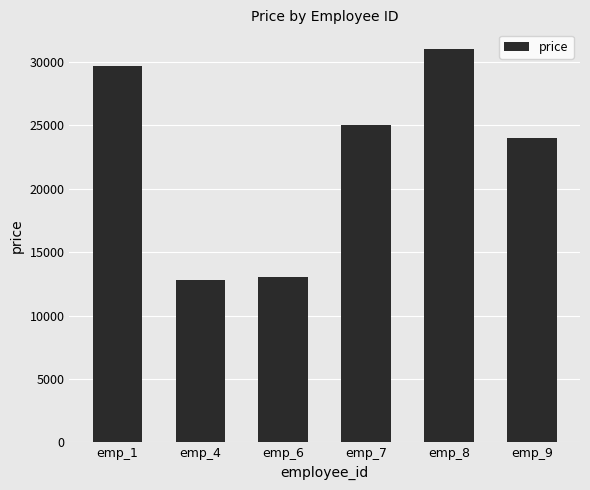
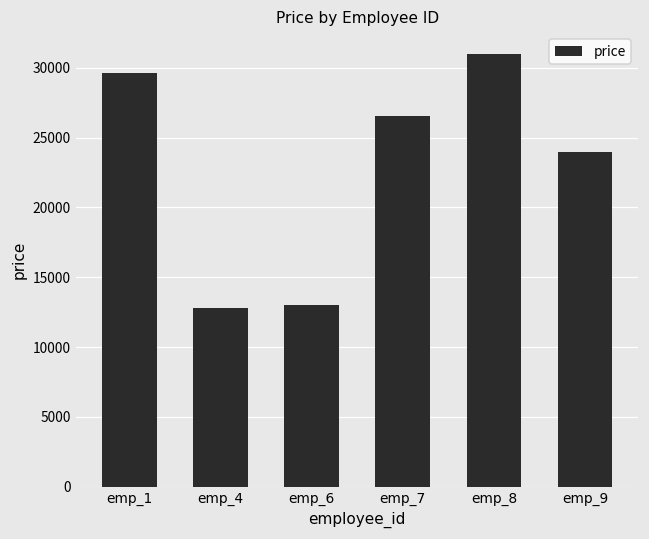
emp_7: 25000 -> 26600
